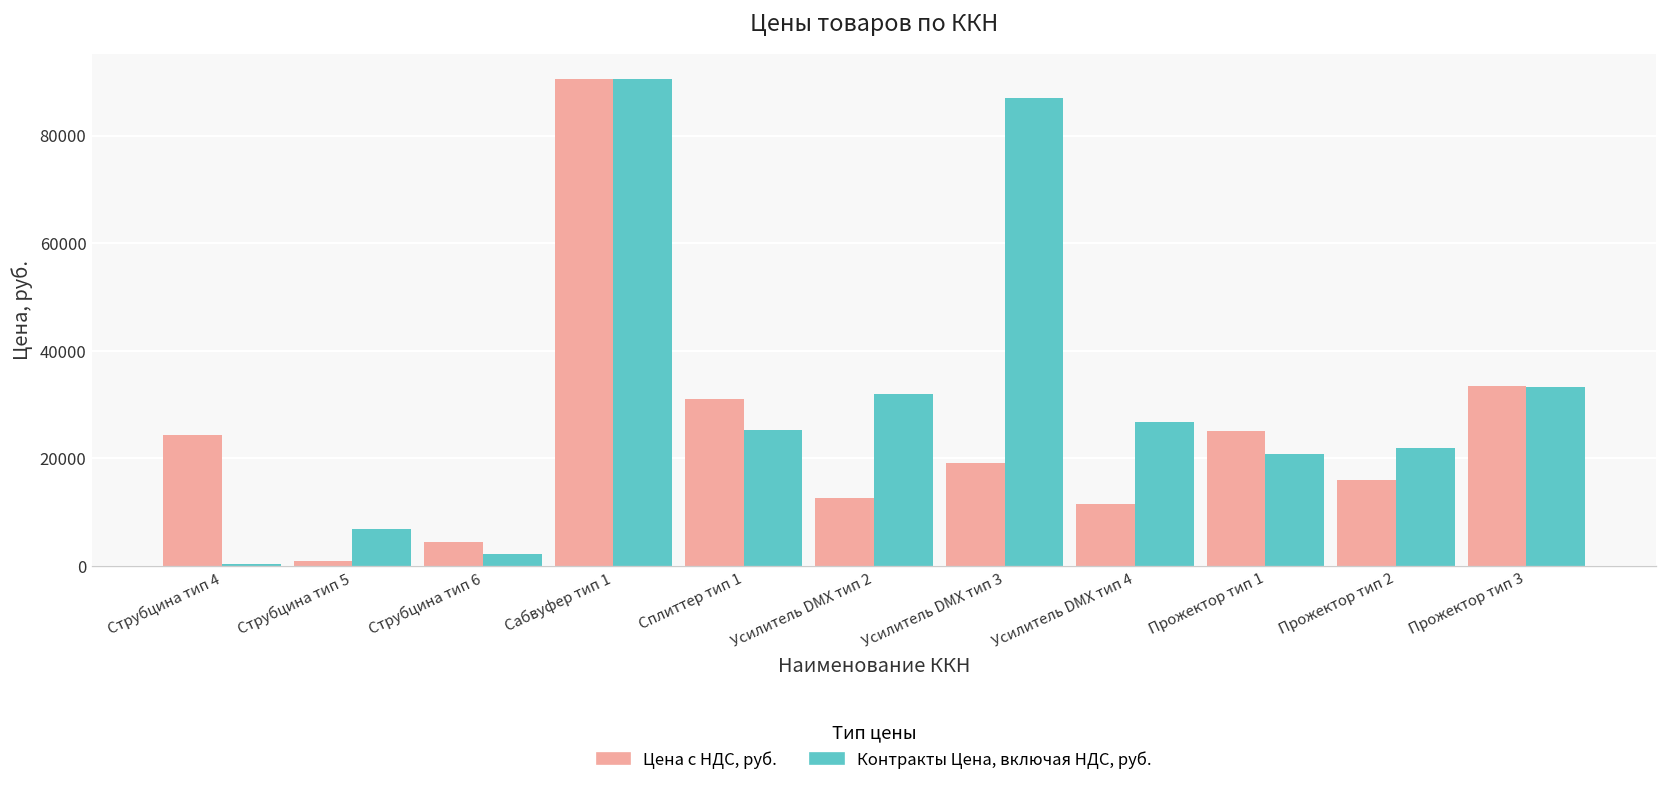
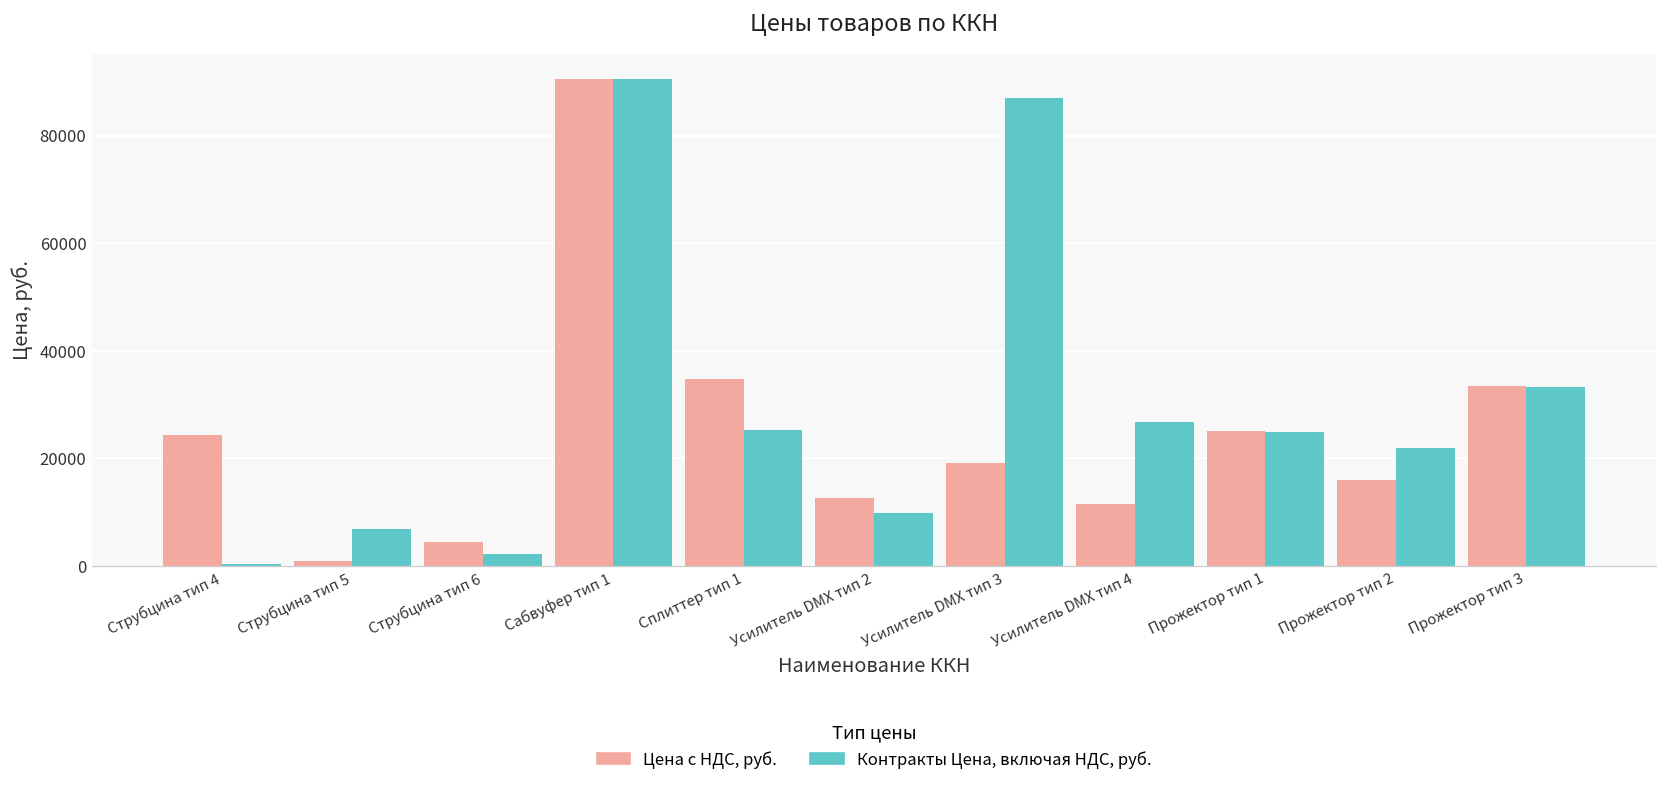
Цена с НДС, руб., Сплиттер тип 1: 31000 -> 35000
Контракты Цена, включая НДС, руб., Усилитель DMX тип 2: 32000 -> 10000
Контракты Цена, включая НДС, руб., Прожектор тип 1: 21000 -> 25000
